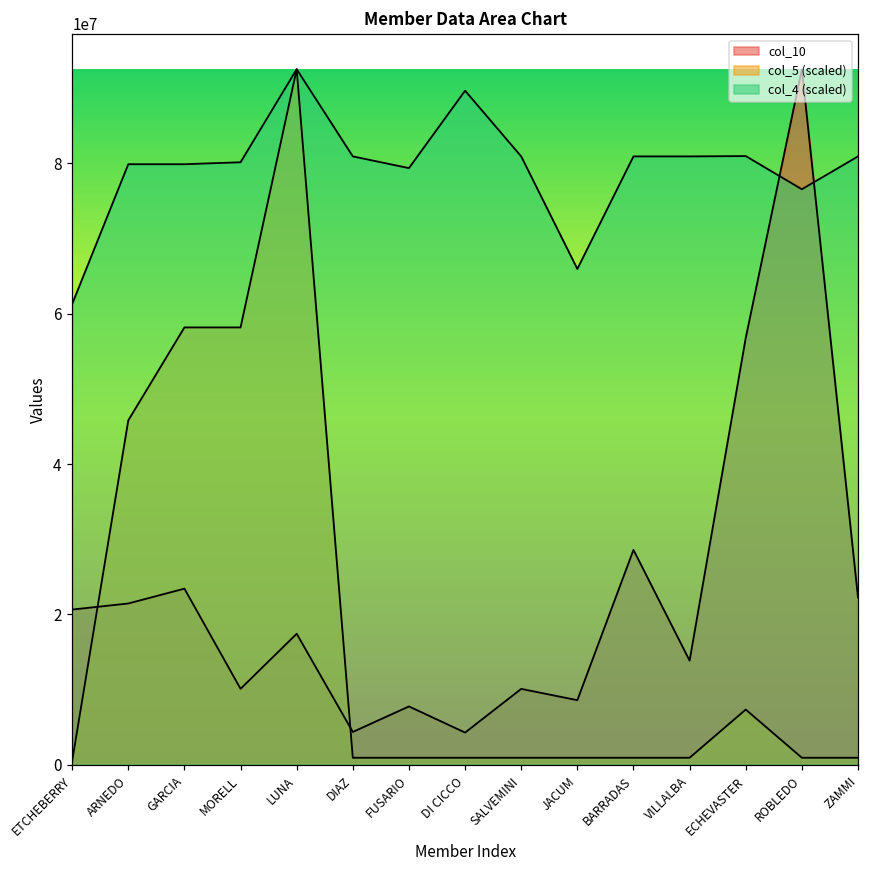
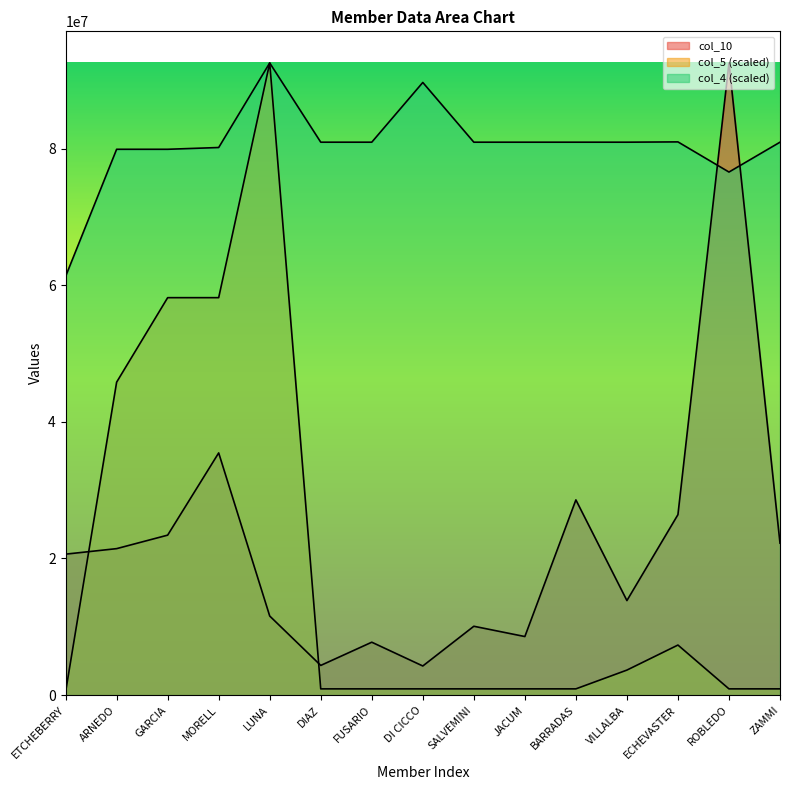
col_10, MORELL: 10000000 -> 35000000
col_10, LUNA: 17000000 -> 12000000
col_4 (scaled), FUSARIO: 79000000 -> 81000000
col_4 (scaled), JACUM: 66000000 -> 81000000
col_5 (scaled), VILLALBA: 1000000 -> 4000000
col_10, ECHEVASTER: 57000000 -> 26000000
